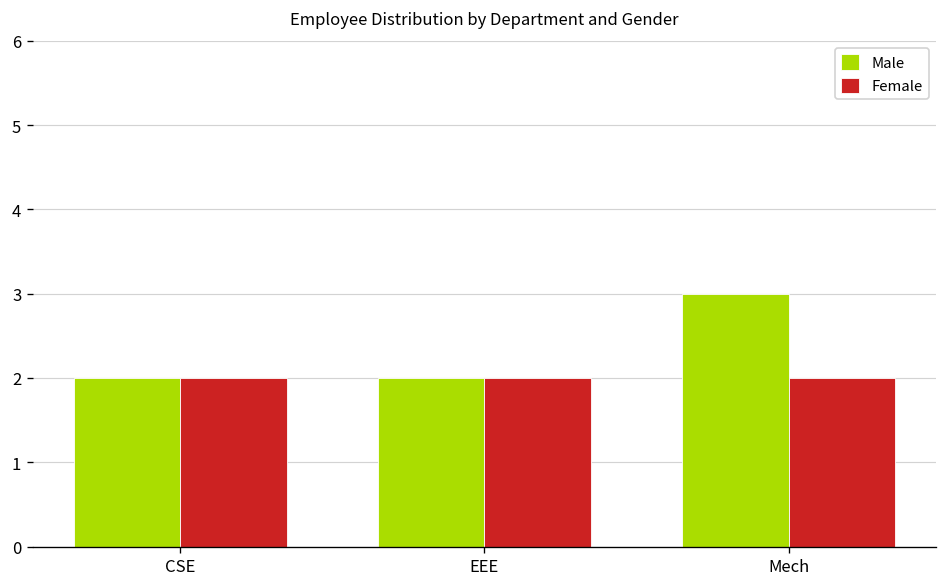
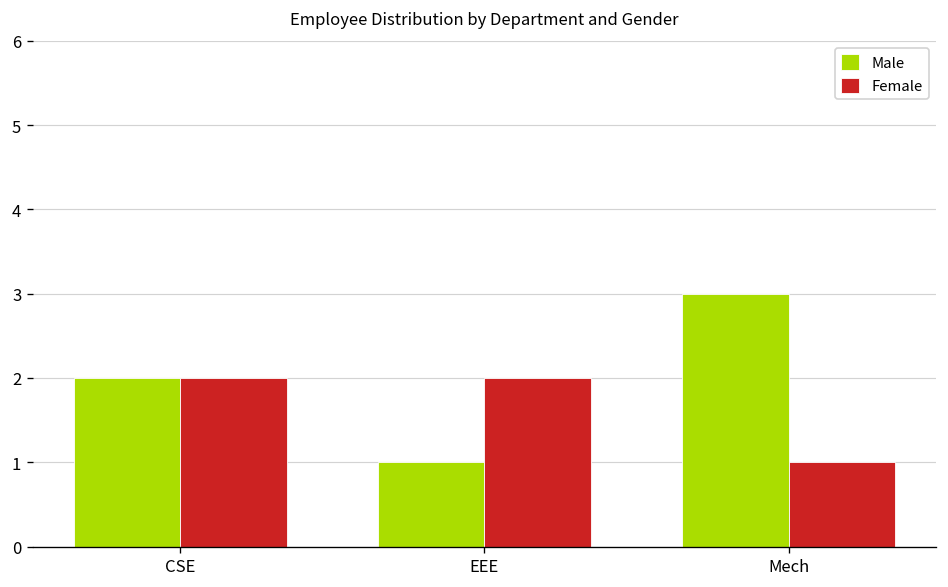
Male, EEE: 2 -> 1
Female, Mech: 2 -> 1
